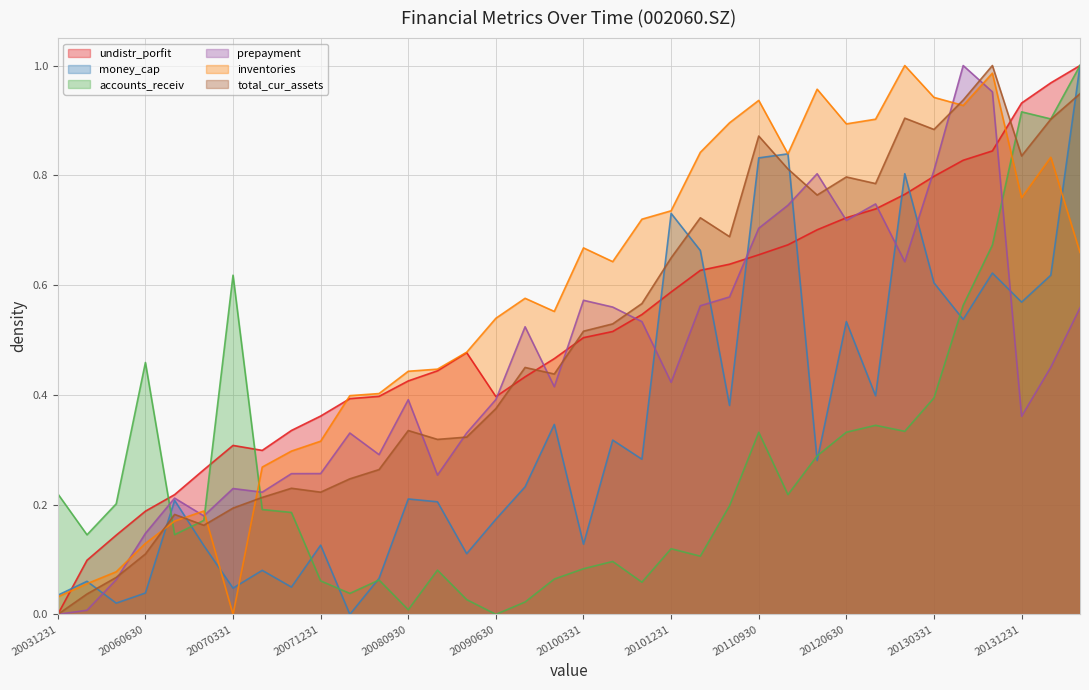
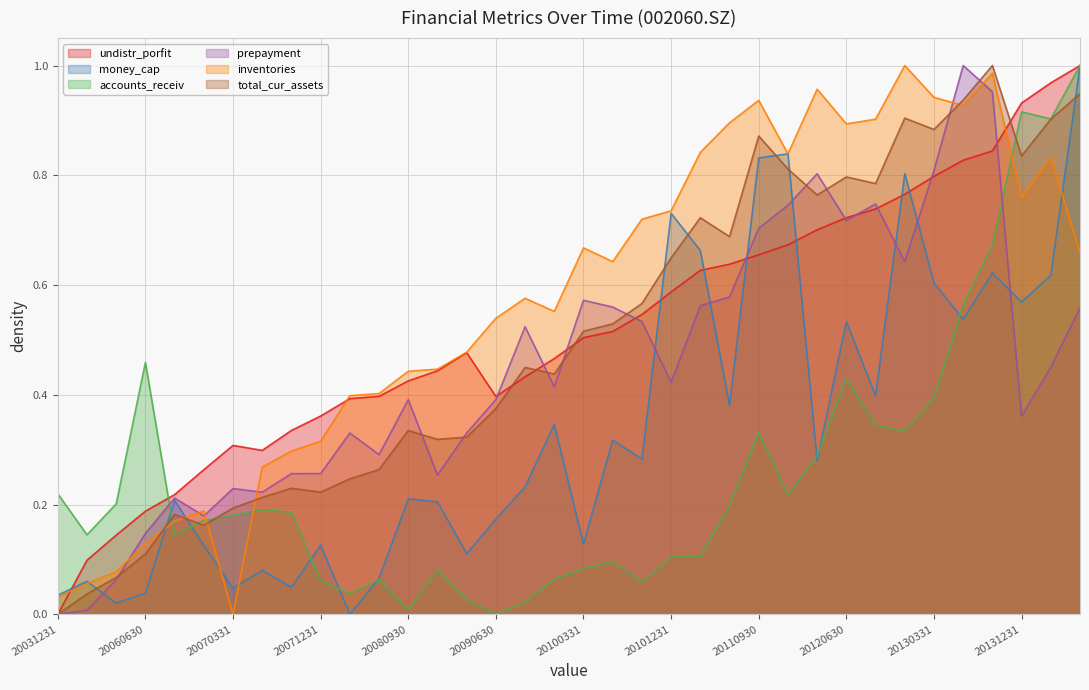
accounts_receiv, 20070331: 0.62 -> 0.18
accounts_receiv, 20101231: 0.12 -> 0.10
accounts_receiv, 20120630: 0.33 -> 0.43
